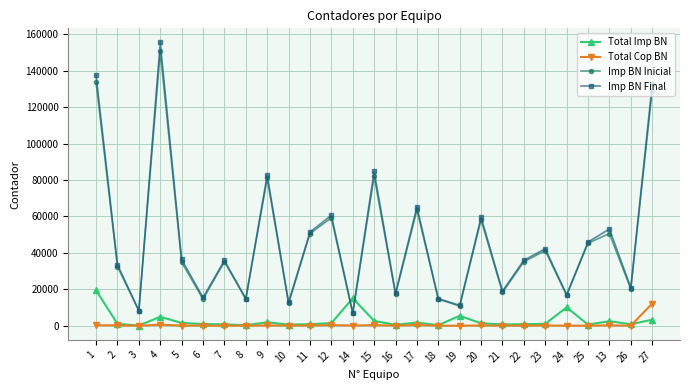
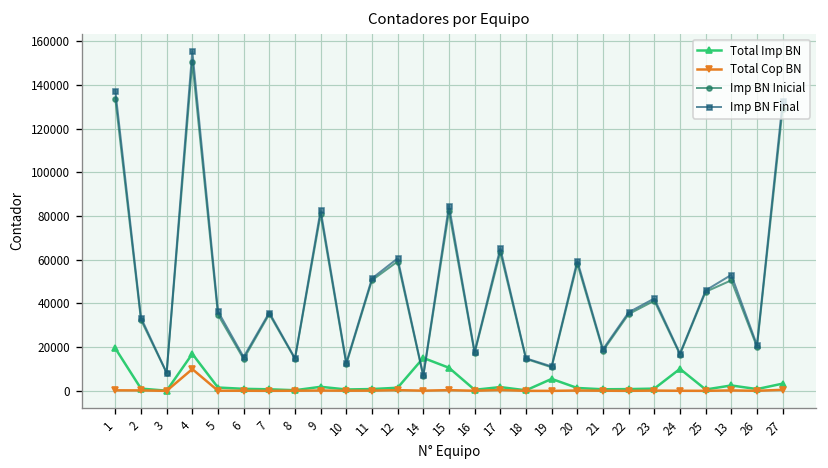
Total Imp BN, 4: 5000 -> 17000
Total Cop BN, 4: 1000 -> 10000
Total Imp BN, 15: 3000 -> 11000
Total Cop BN, 27: 12000 -> 0
